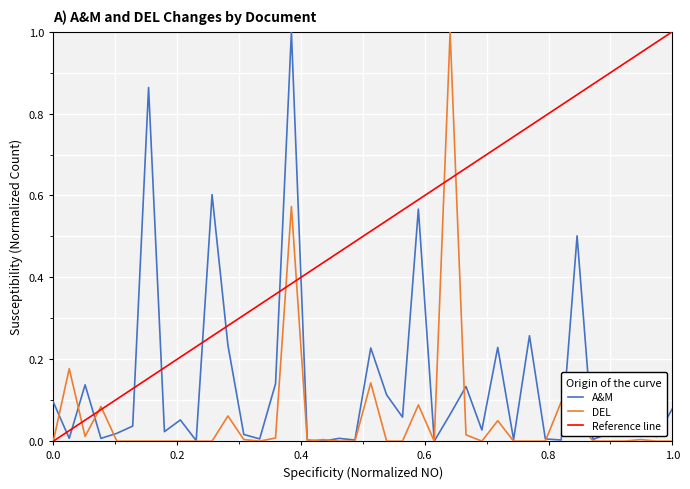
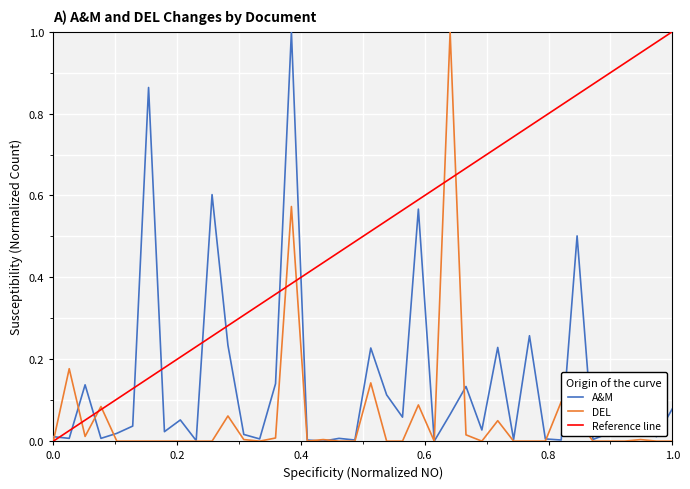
A&M, 0.0: 0.10 -> 0.01
